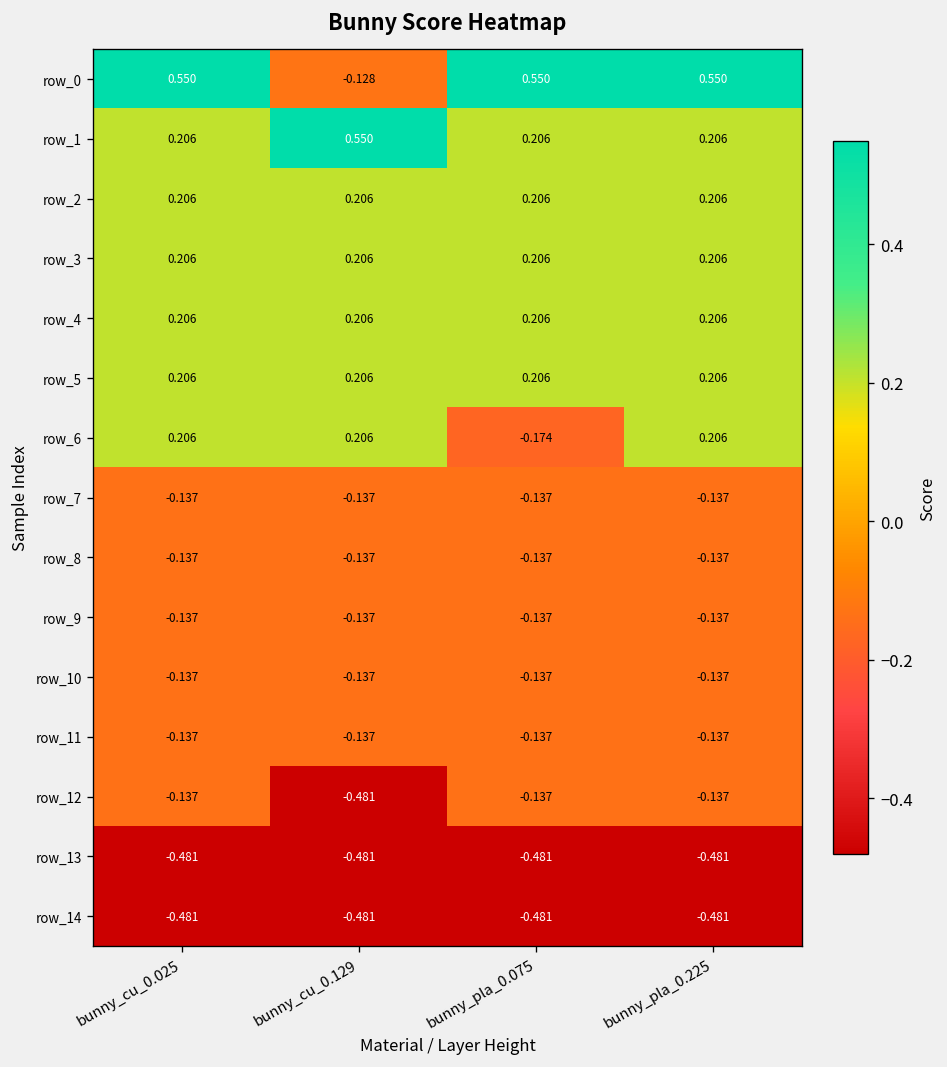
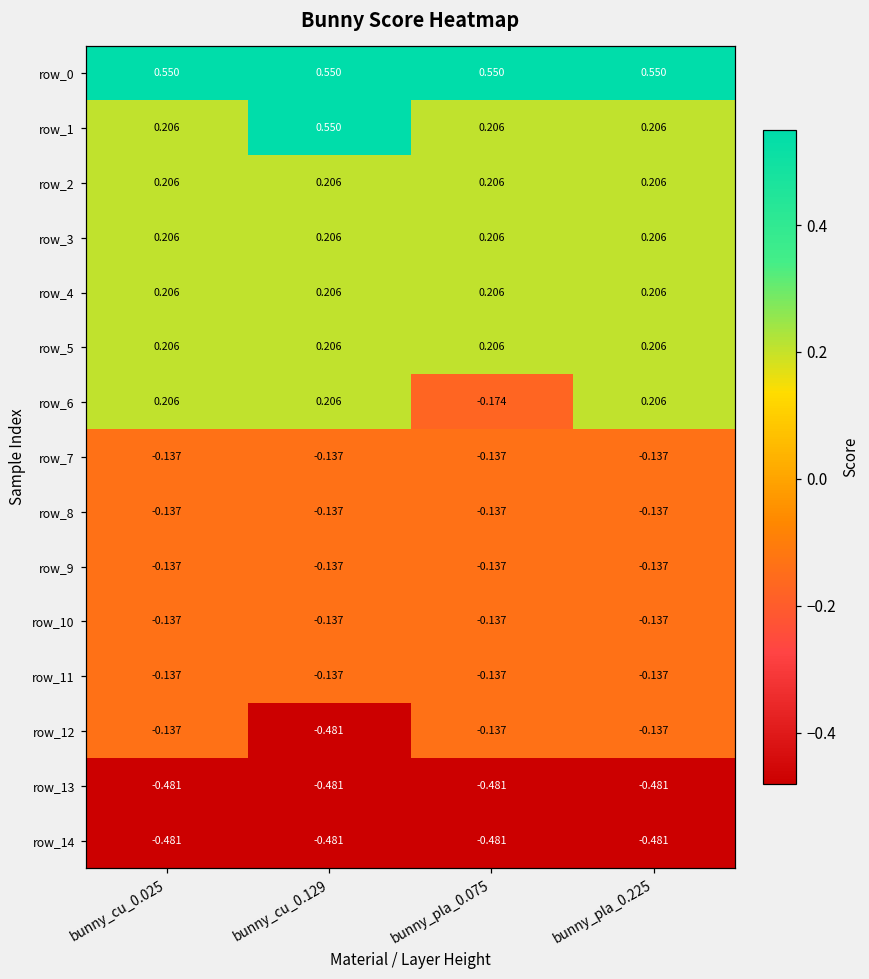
row_0, bunny_cu_0.129: -0.128 -> 0.550
